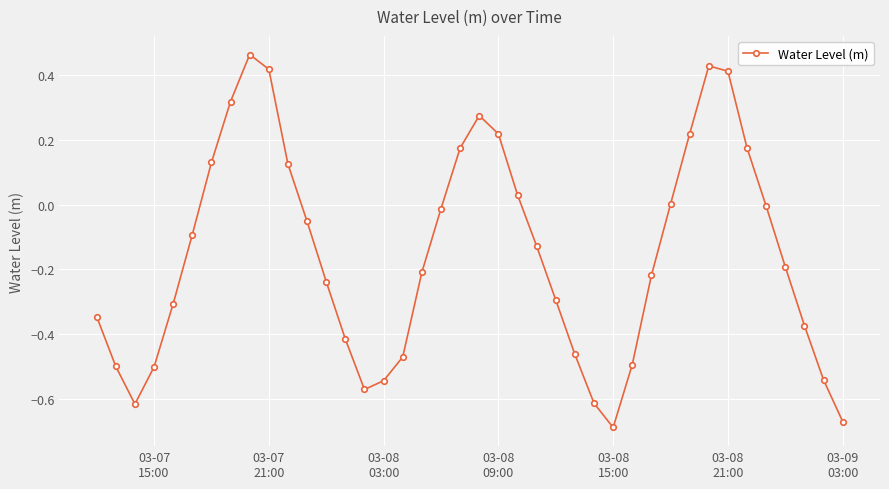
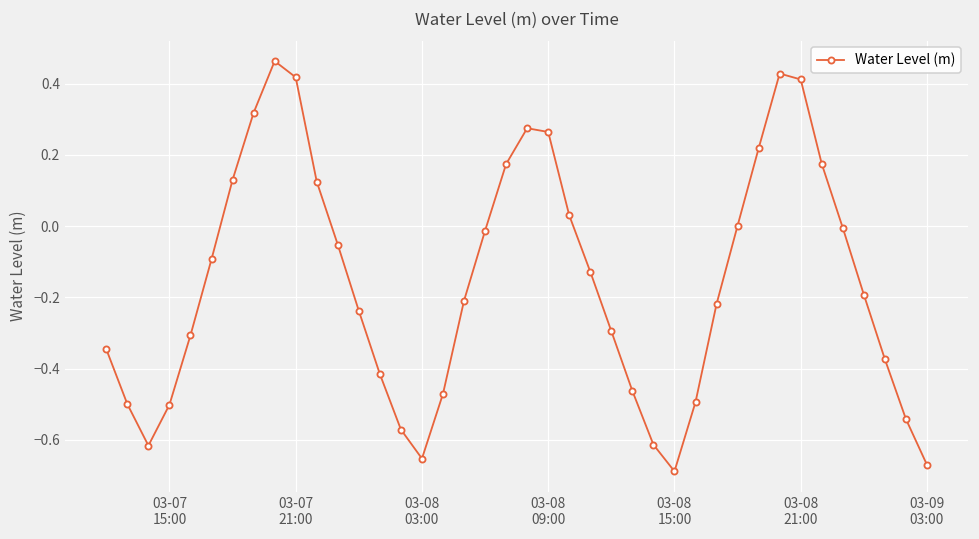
03-08 03:00: -0.54 -> -0.65
03-08 09:00: 0.22 -> 0.26
